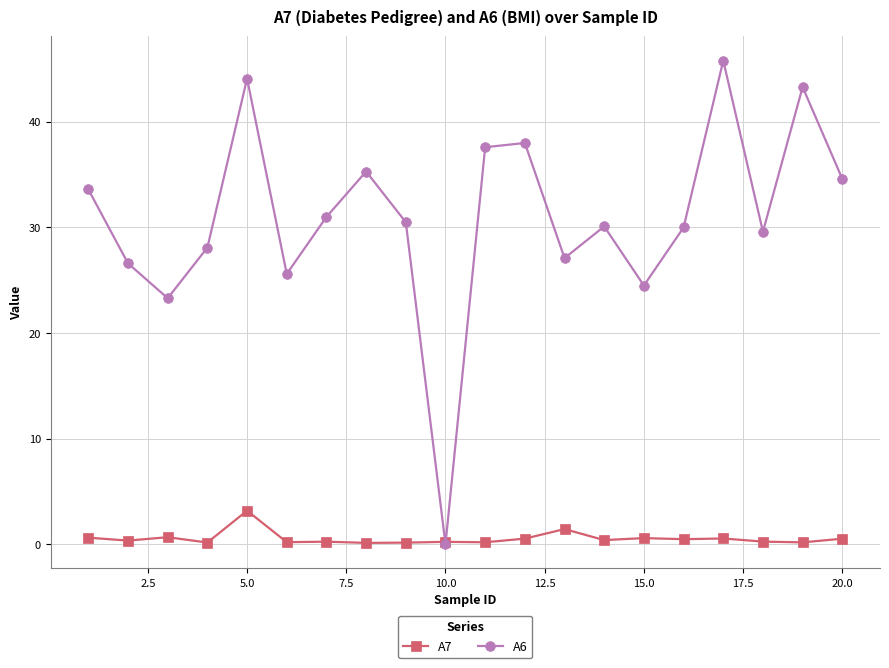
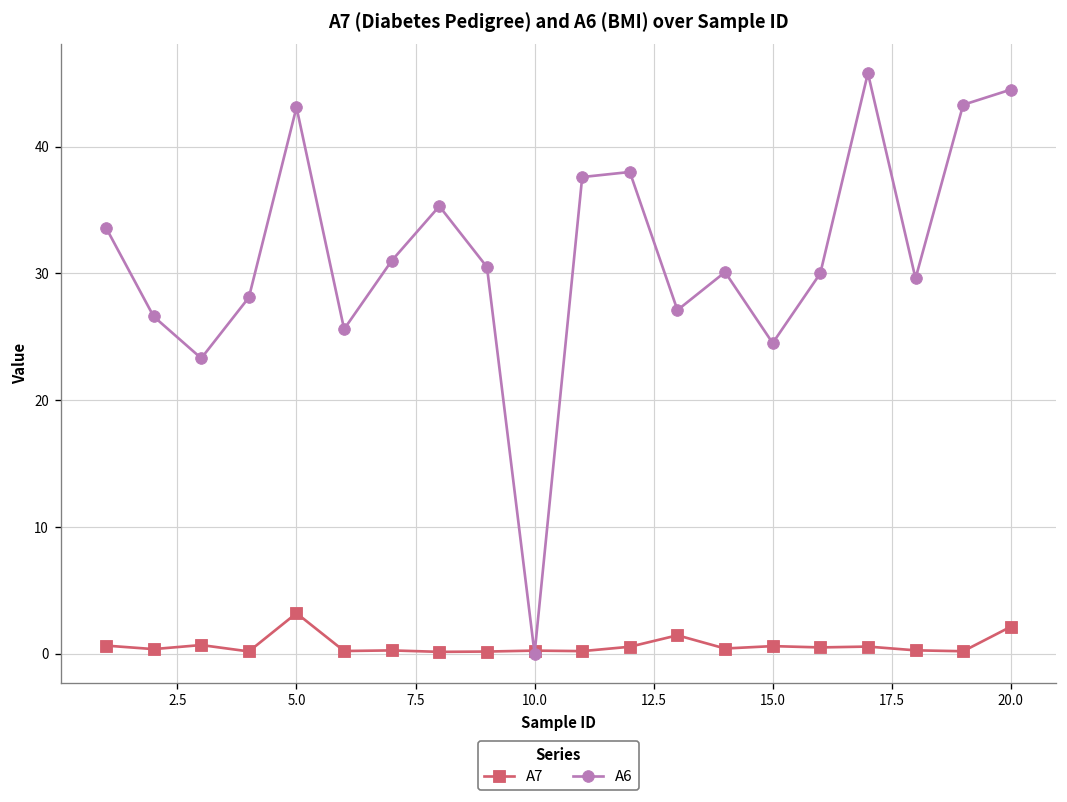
A6, 5.0: 44.1 -> 43.1
A7, 20.0: 0.5 -> 2.1
A6, 20.0: 34.6 -> 44.5
